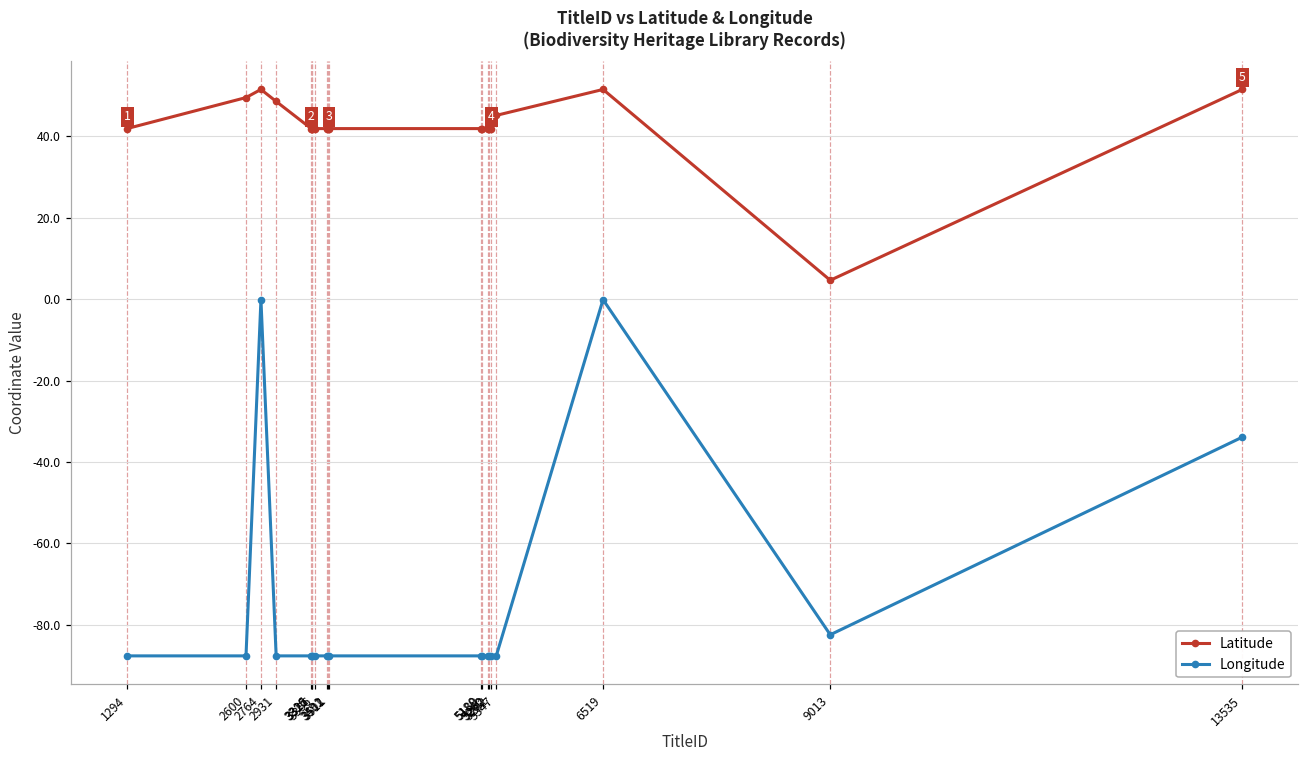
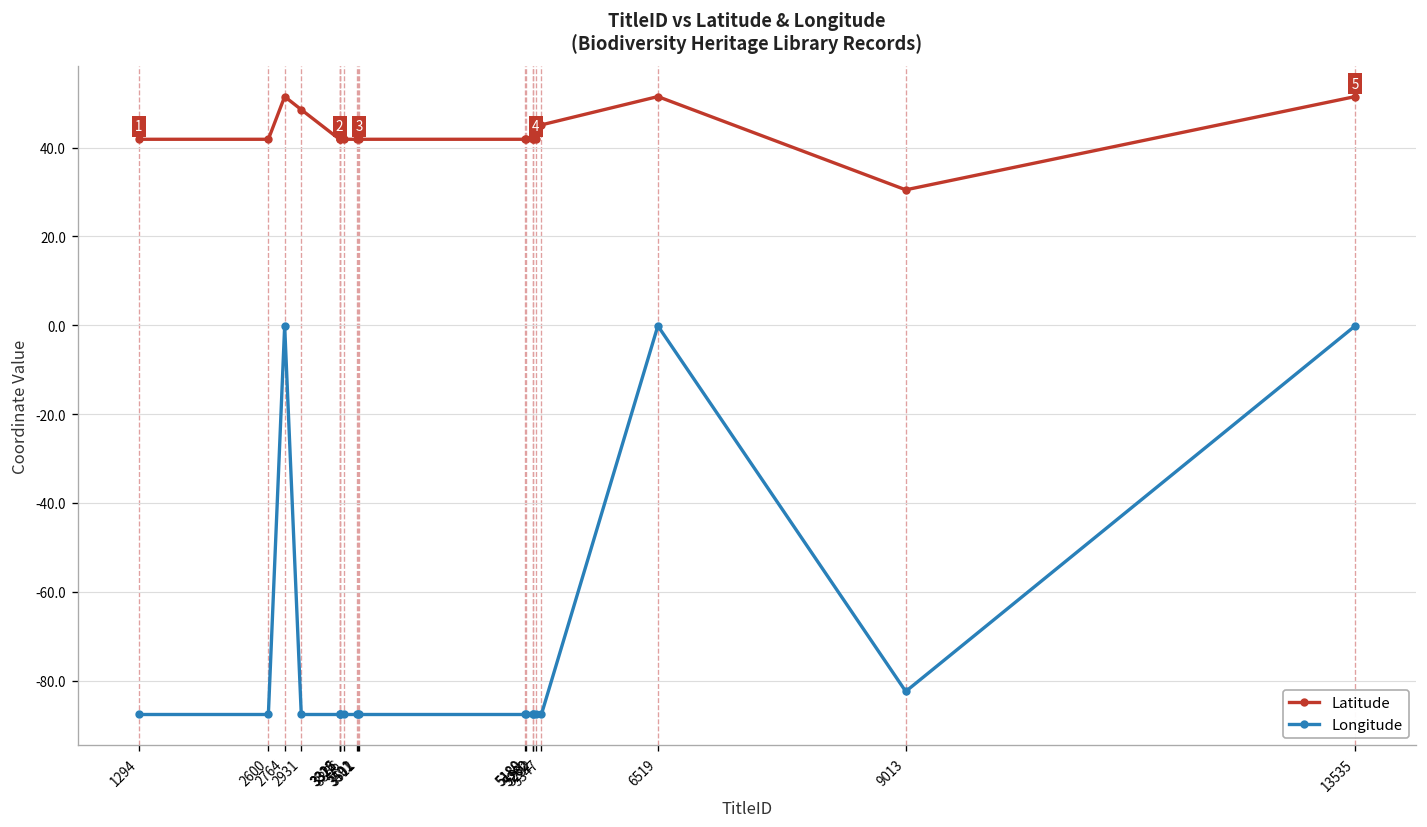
Latitude, 2600: 50 -> 42
Latitude, 9013: 5 -> 31
Longitude, 13535: -34 -> 0
